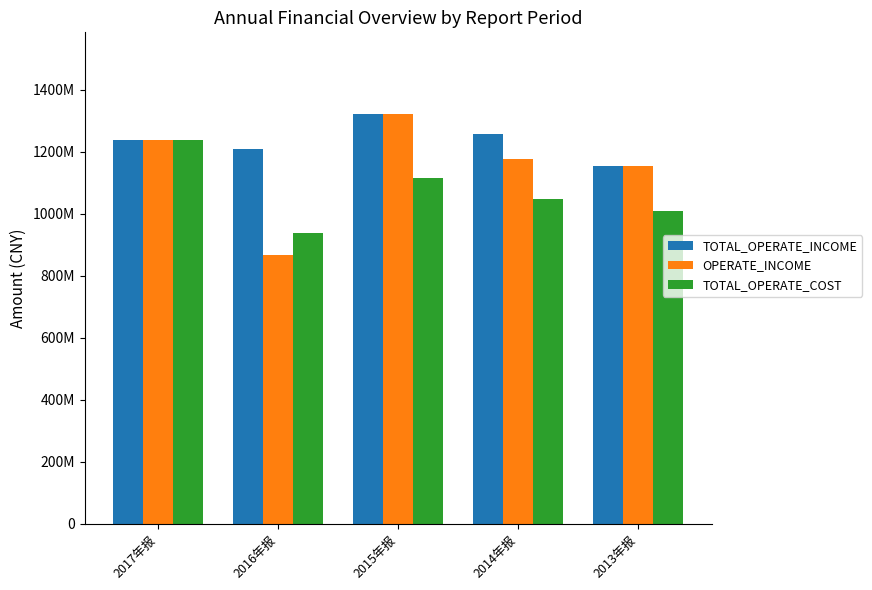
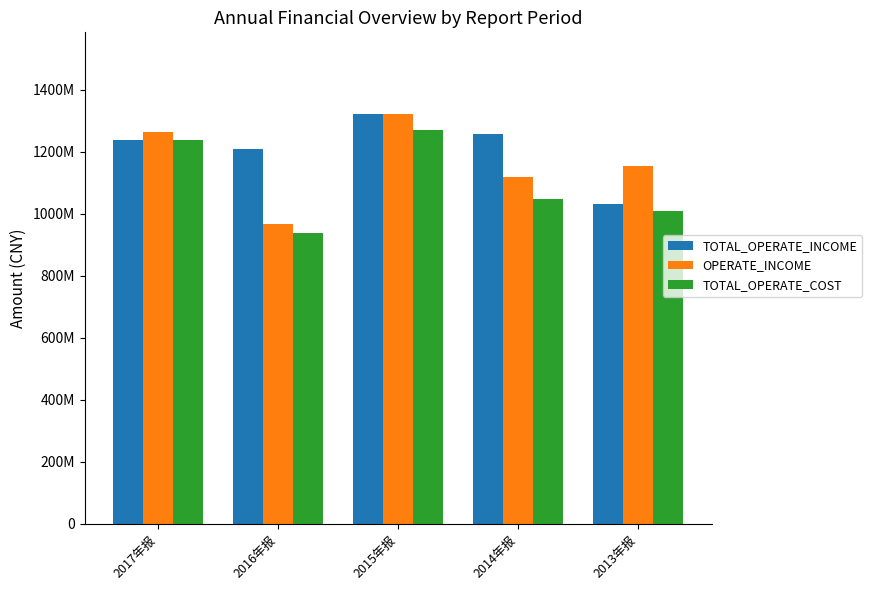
OPERATE_INCOME, 2017年报: 1240000000 -> 1260000000
OPERATE_INCOME, 2016年报: 870000000 -> 970000000
TOTAL_OPERATE_COST, 2015年报: 1110000000 -> 1270000000
OPERATE_INCOME, 2014年报: 1180000000 -> 1120000000
TOTAL_OPERATE_INCOME, 2013年报: 1150000000 -> 1030000000
